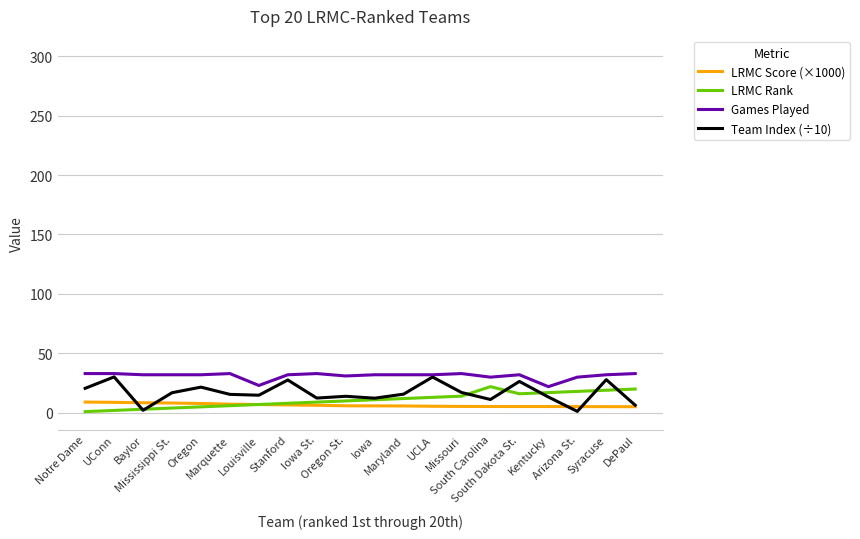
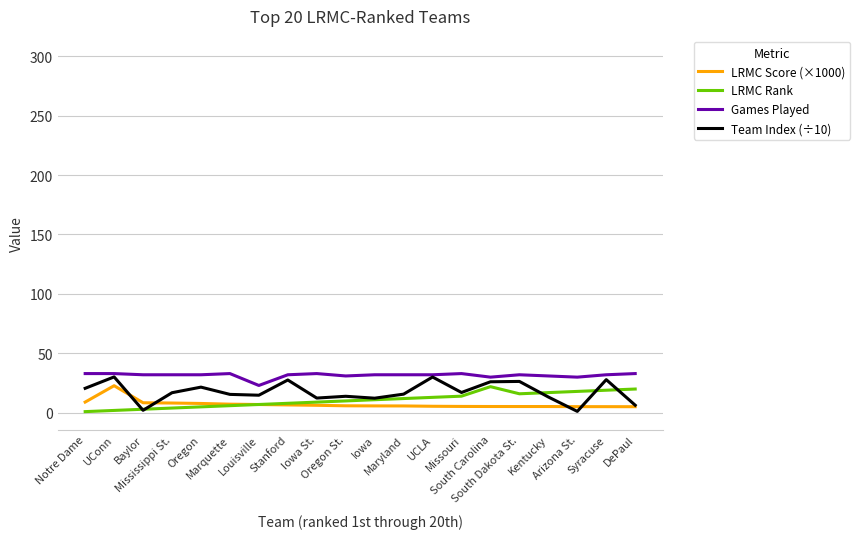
LRMC Score (×1000), UConn: 9 -> 23
Team Index (÷10), South Carolina: 11 -> 26
Games Played, Kentucky: 22 -> 31
